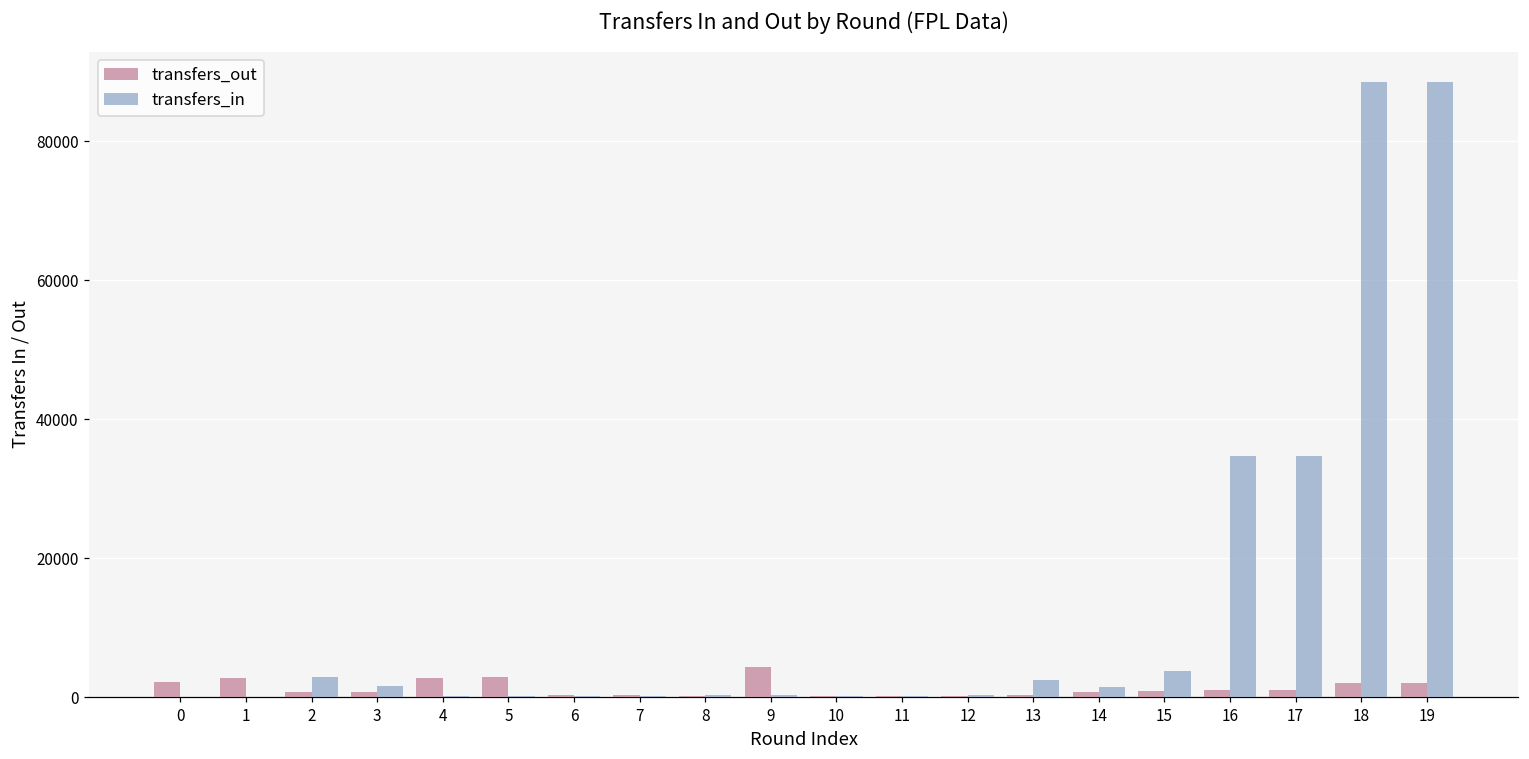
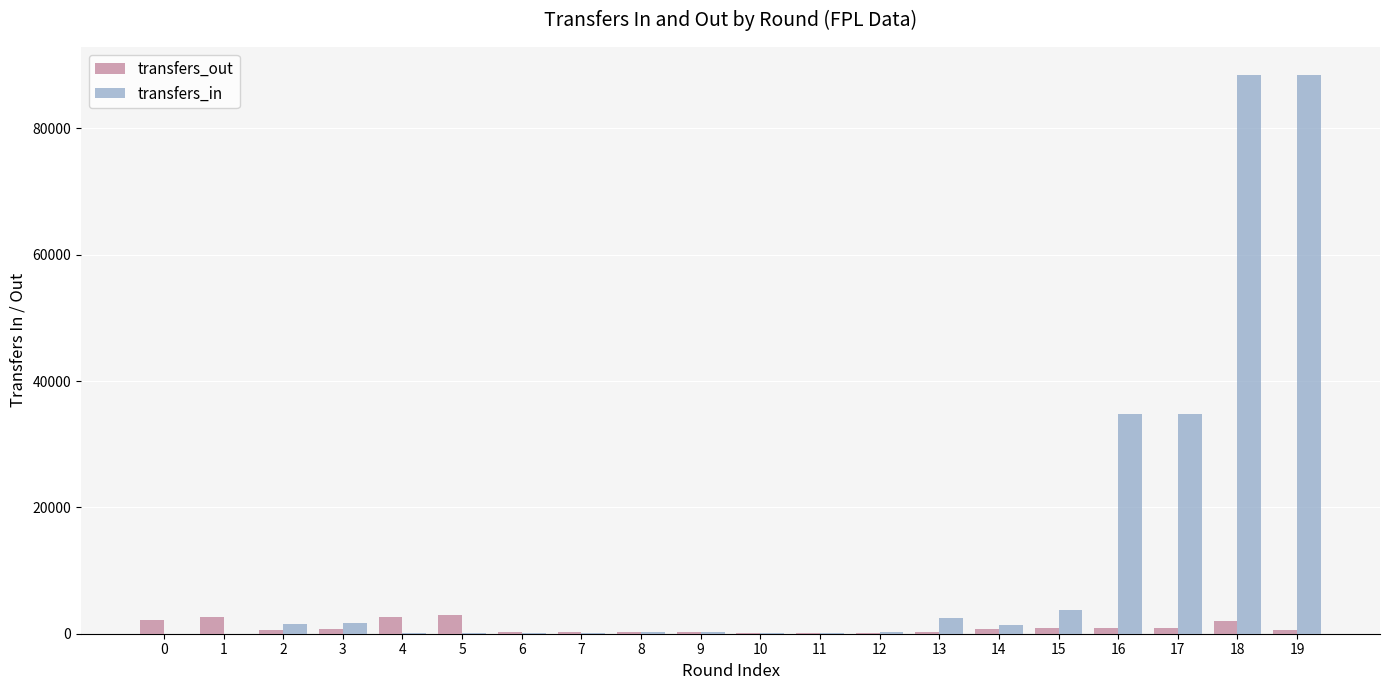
transfers_in, 2: 3000 -> 2000
transfers_out, 9: 4000 -> 0
transfers_out, 19: 2000 -> 1000
